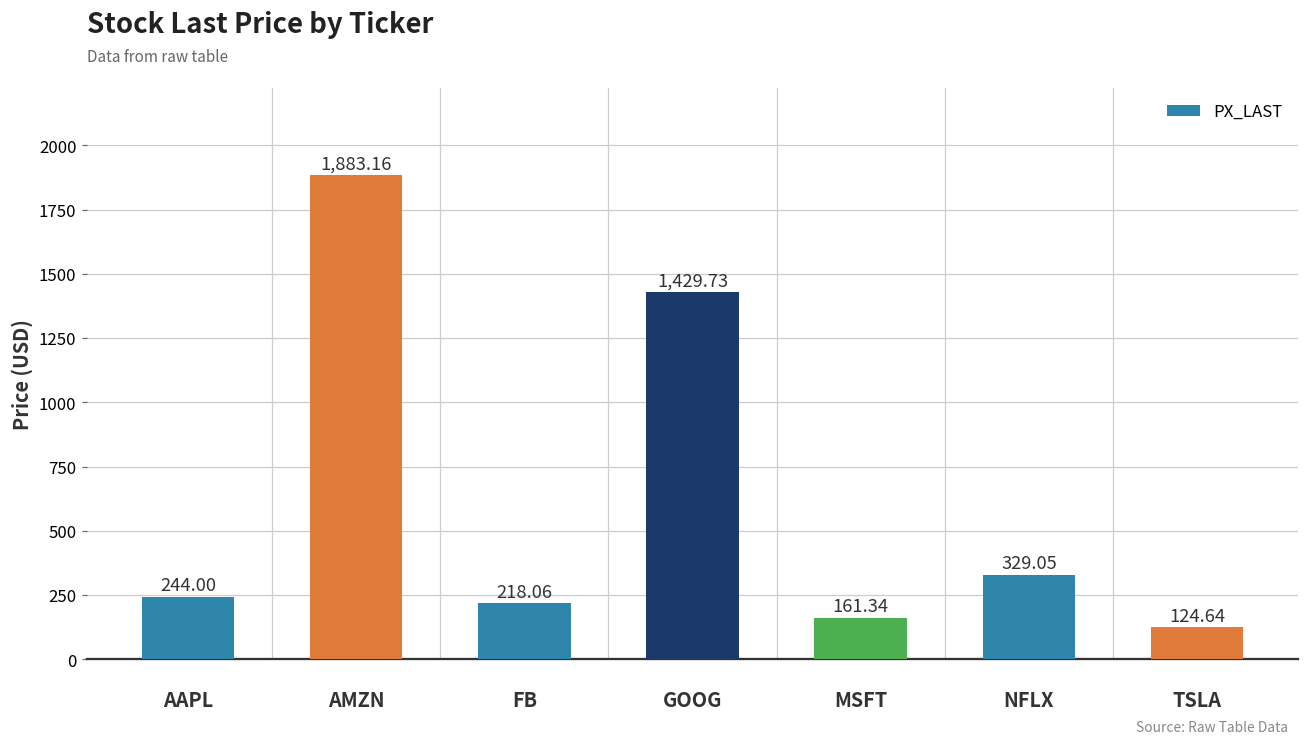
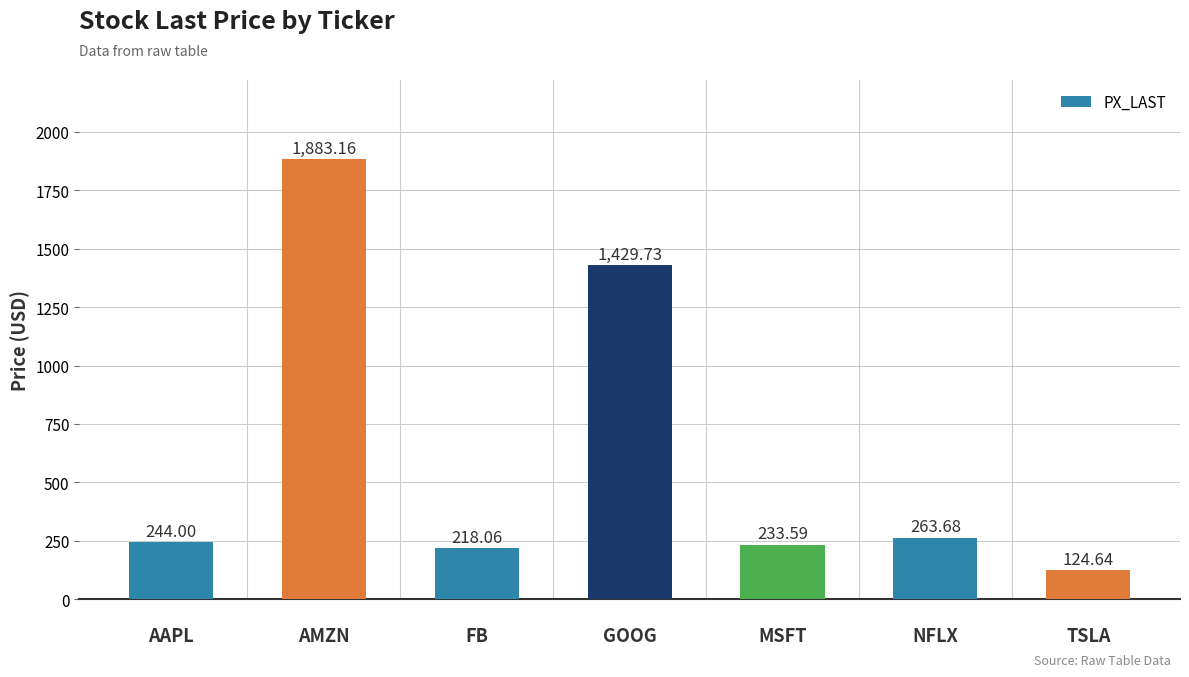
MSFT: 161.34 -> 233.59
NFLX: 329.05 -> 263.68
